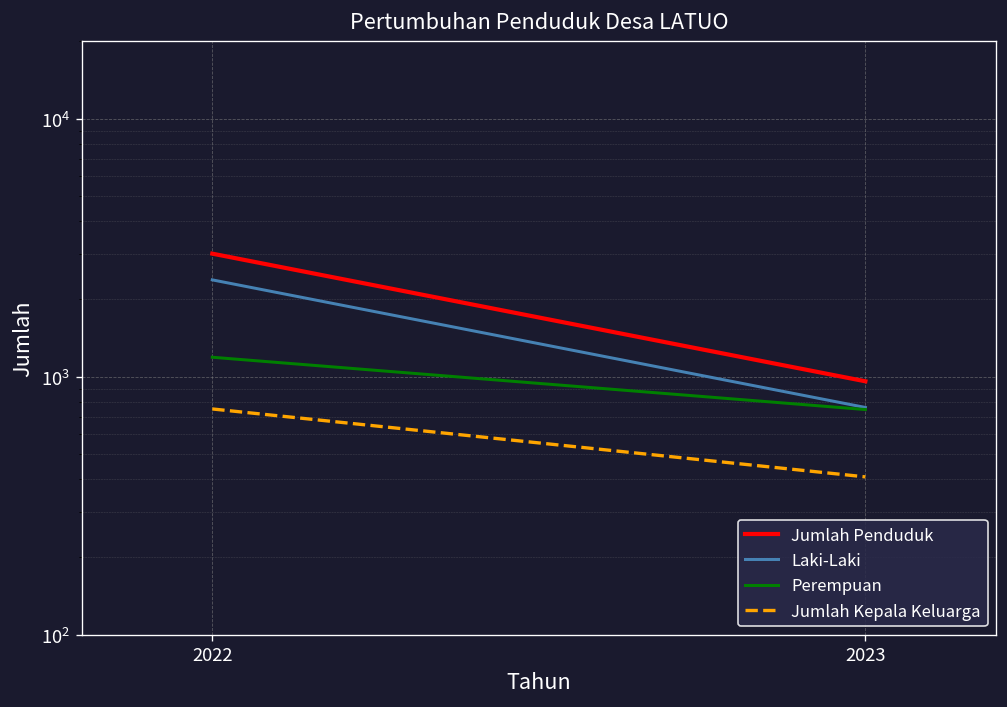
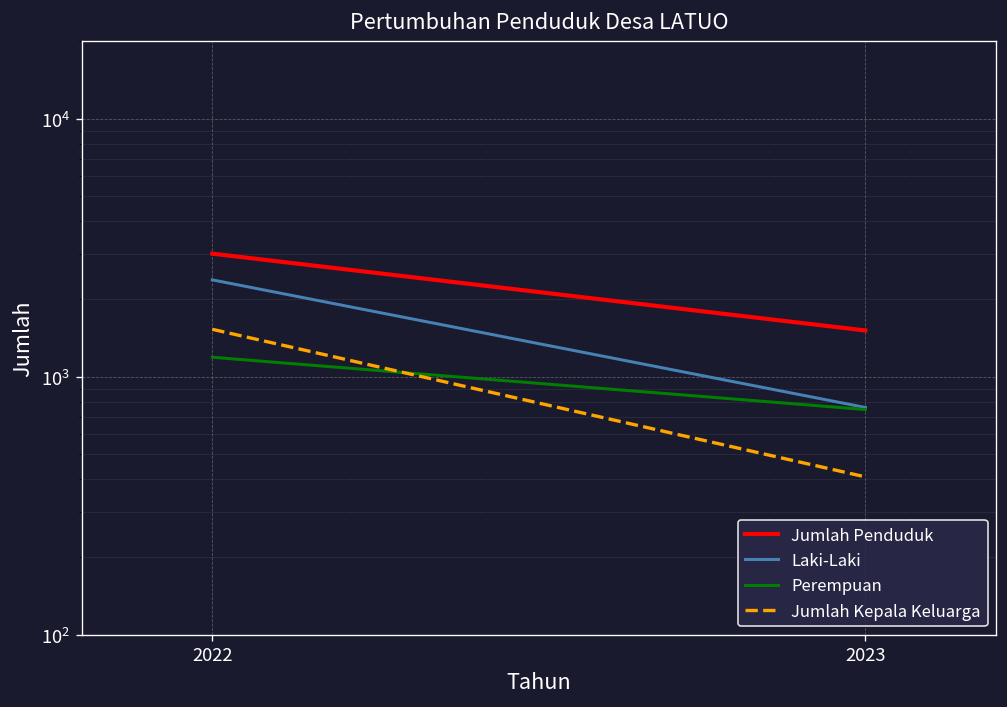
Jumlah Kepala Keluarga, 2022: 750 -> 1500
Jumlah Penduduk, 2023: 1000 -> 1500
